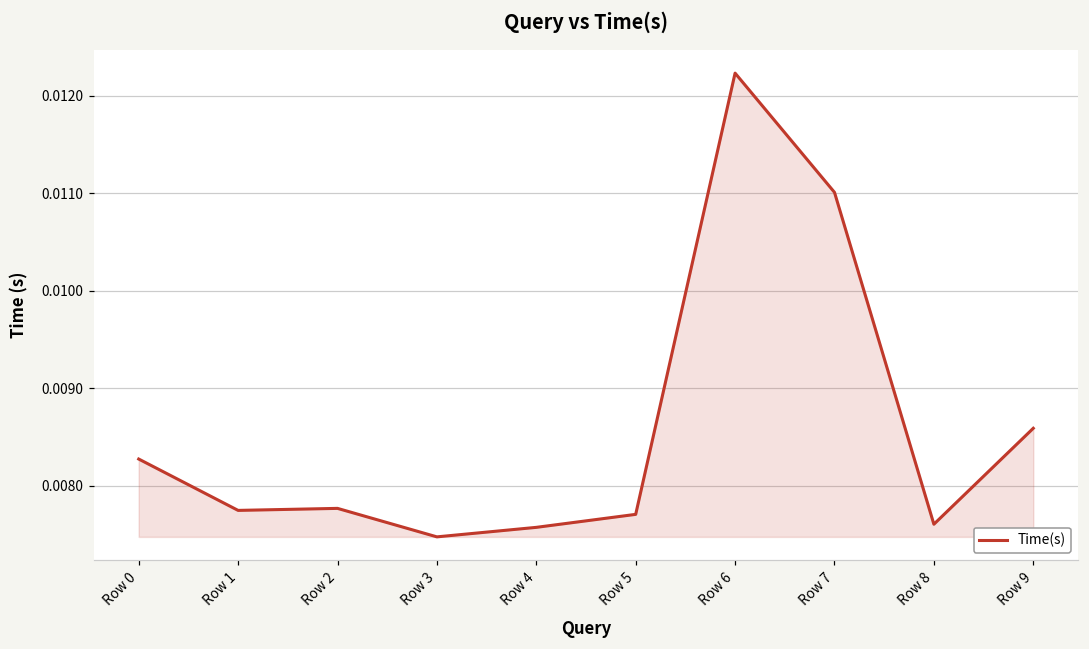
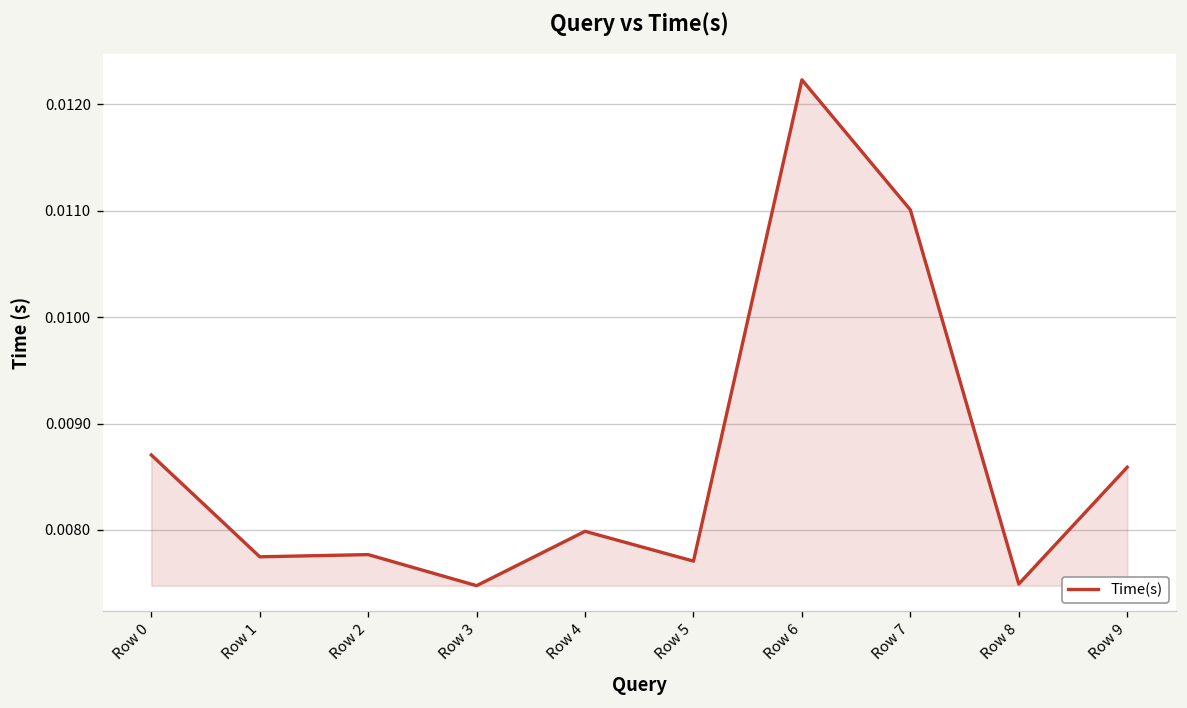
Row 0: 0.0083 -> 0.0087
Row 4: 0.0076 -> 0.0080
Row 8: 0.0076 -> 0.0075
